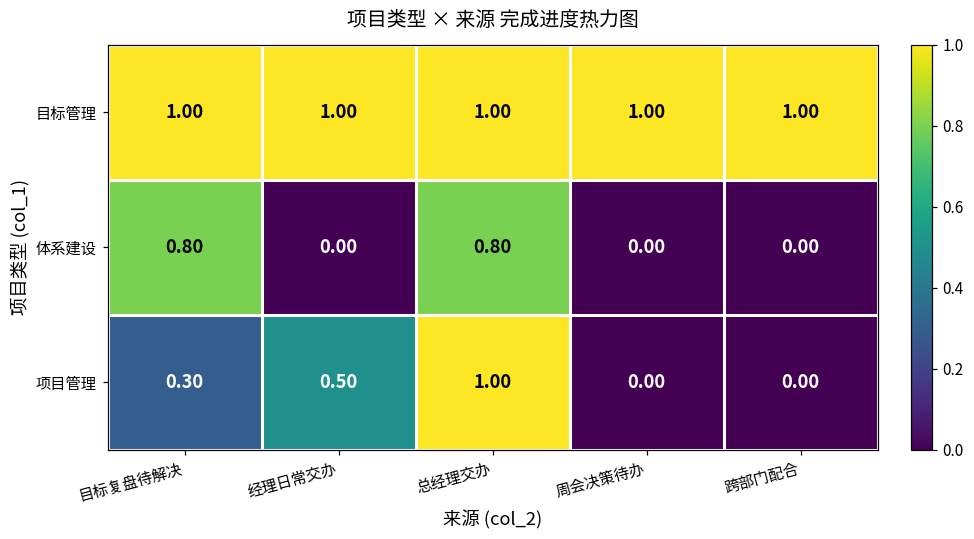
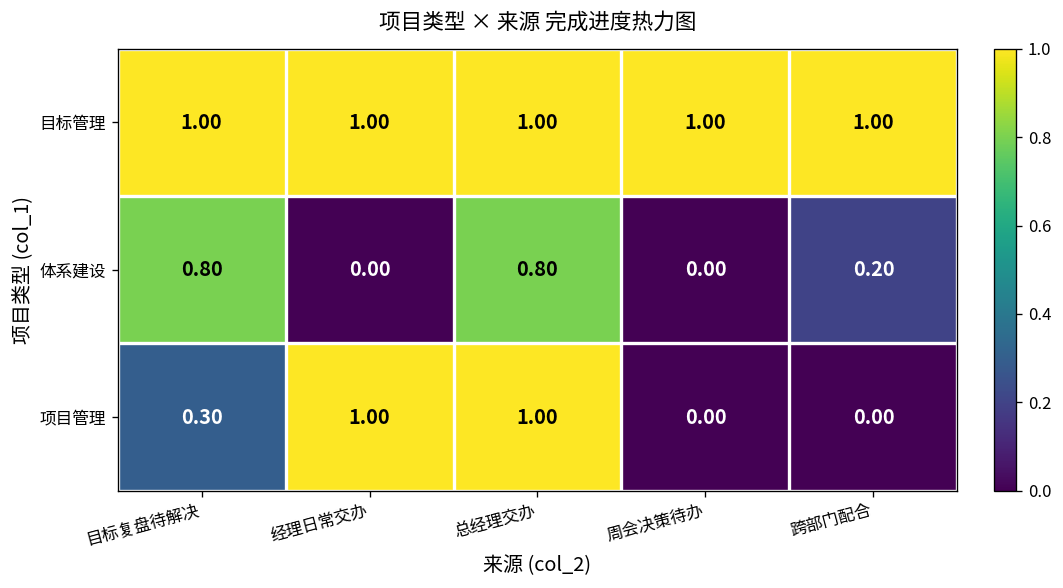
体系建设, 跨部门配合: 0.00 -> 0.20
项目管理, 经理日常交办: 0.50 -> 1.00
